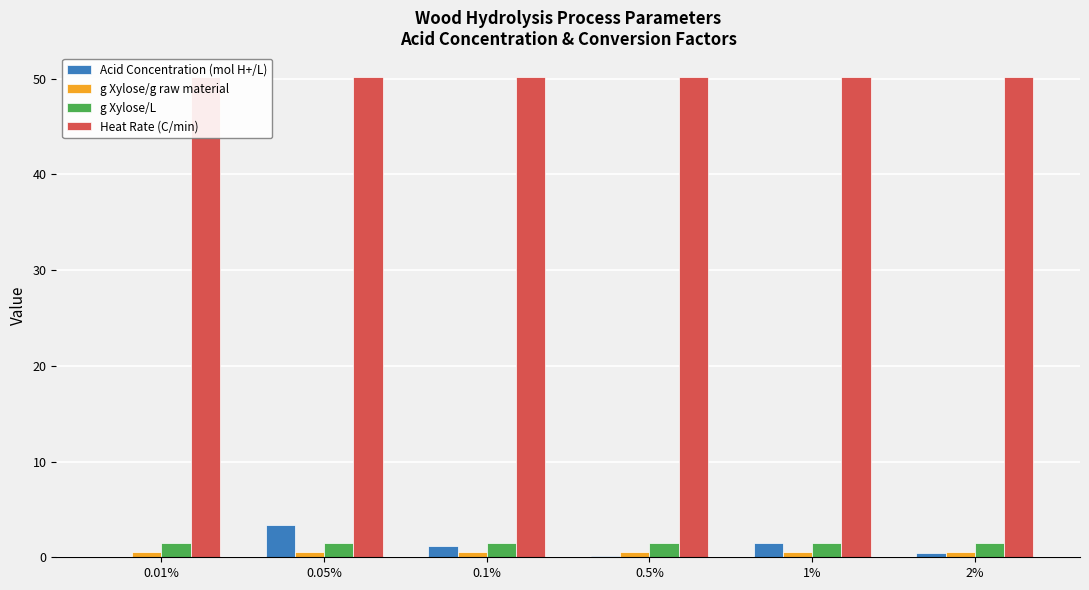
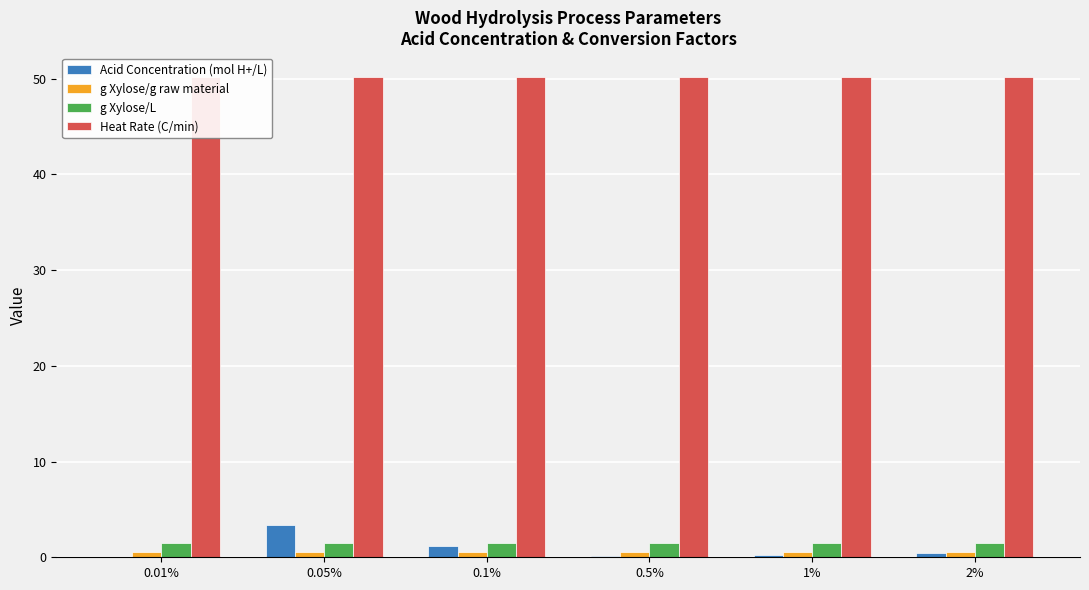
Acid Concentration (mol H+/L), 1%: 1 -> 0
